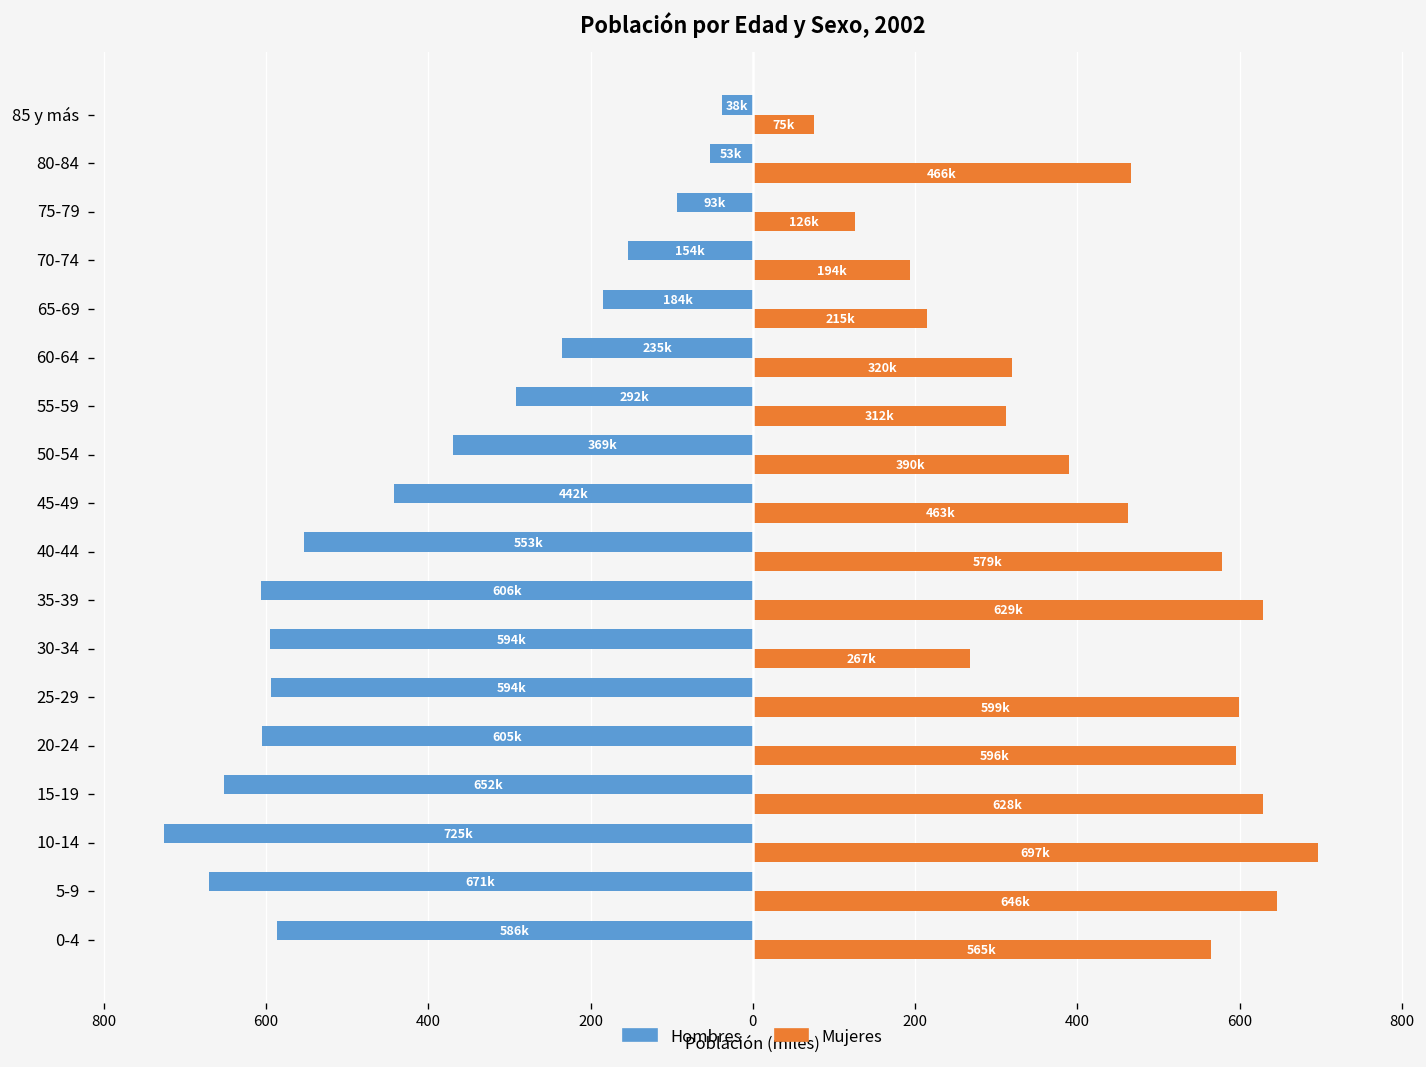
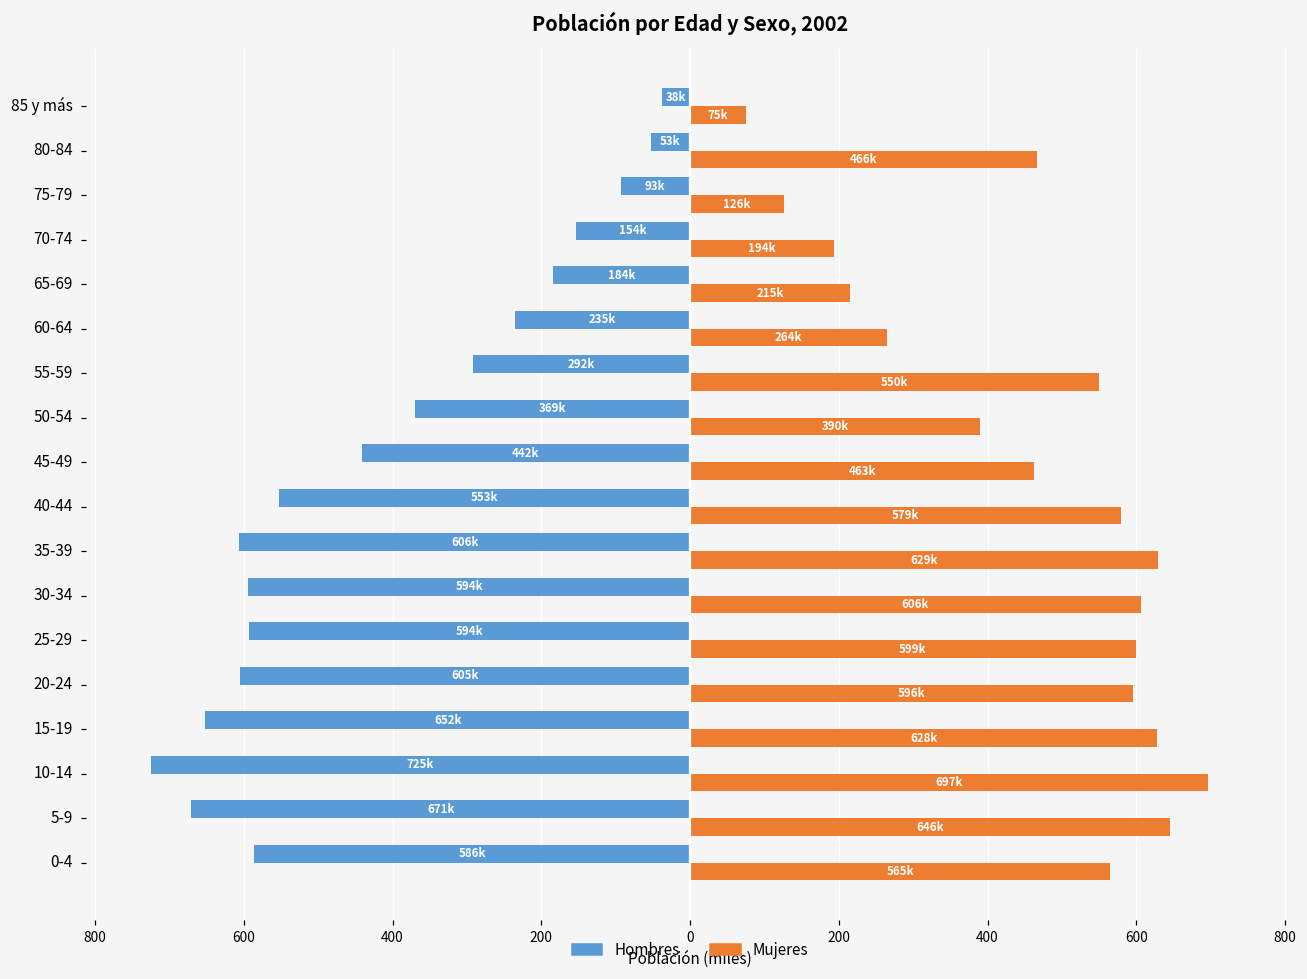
Mujeres, 60-64: 320k -> 264k
Mujeres, 55-59: 312k -> 550k
Mujeres, 30-34: 267k -> 606k
